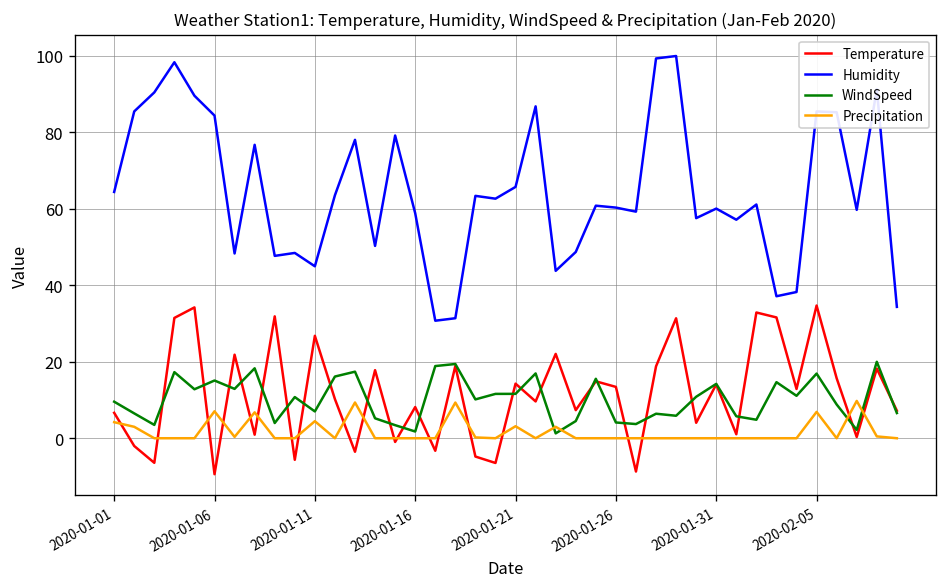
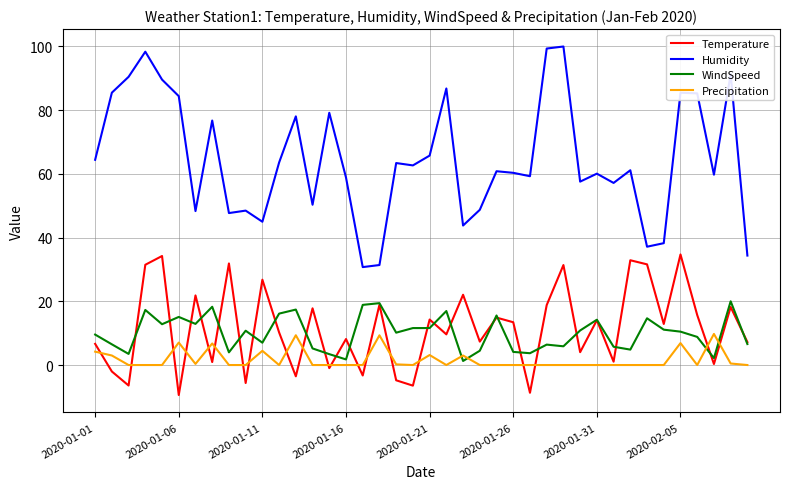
WindSpeed, 2020-02-05: 17 -> 10
